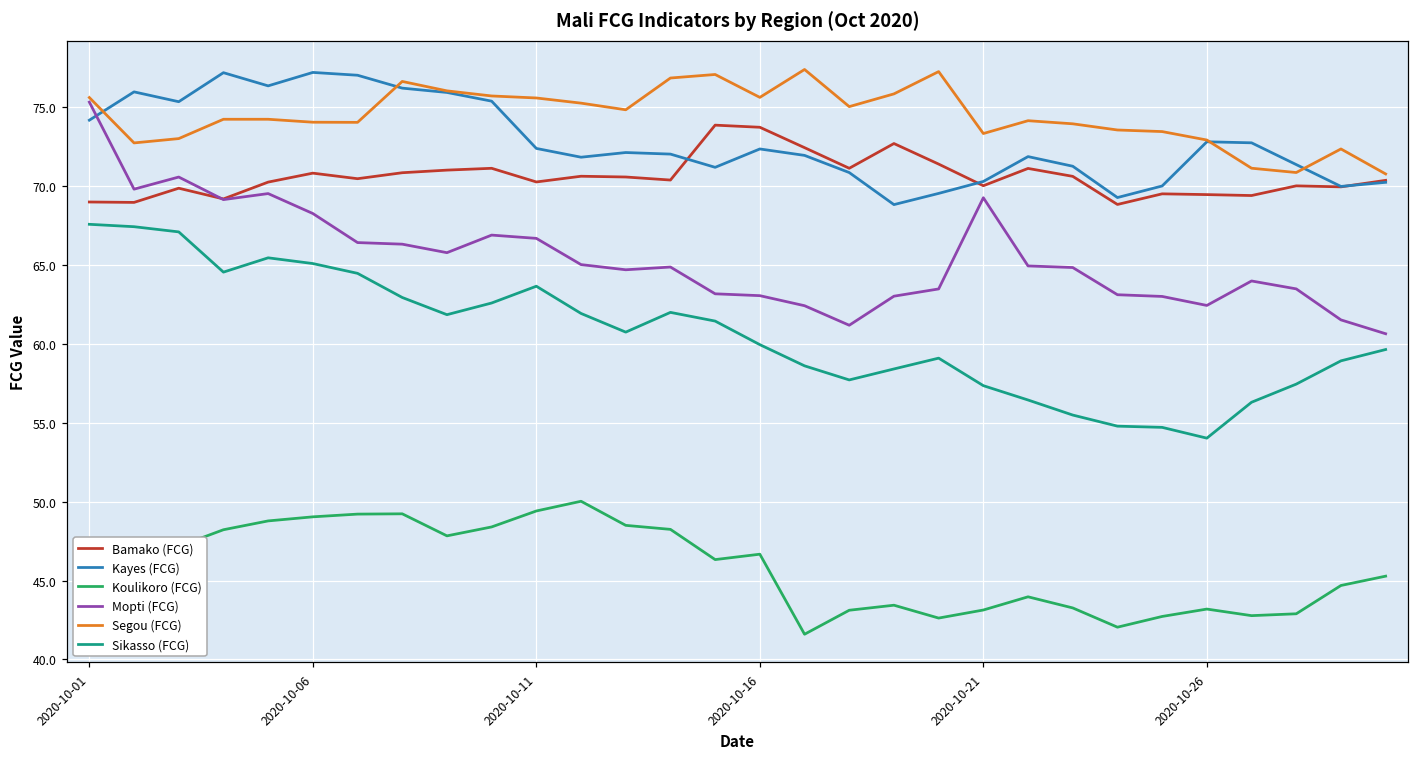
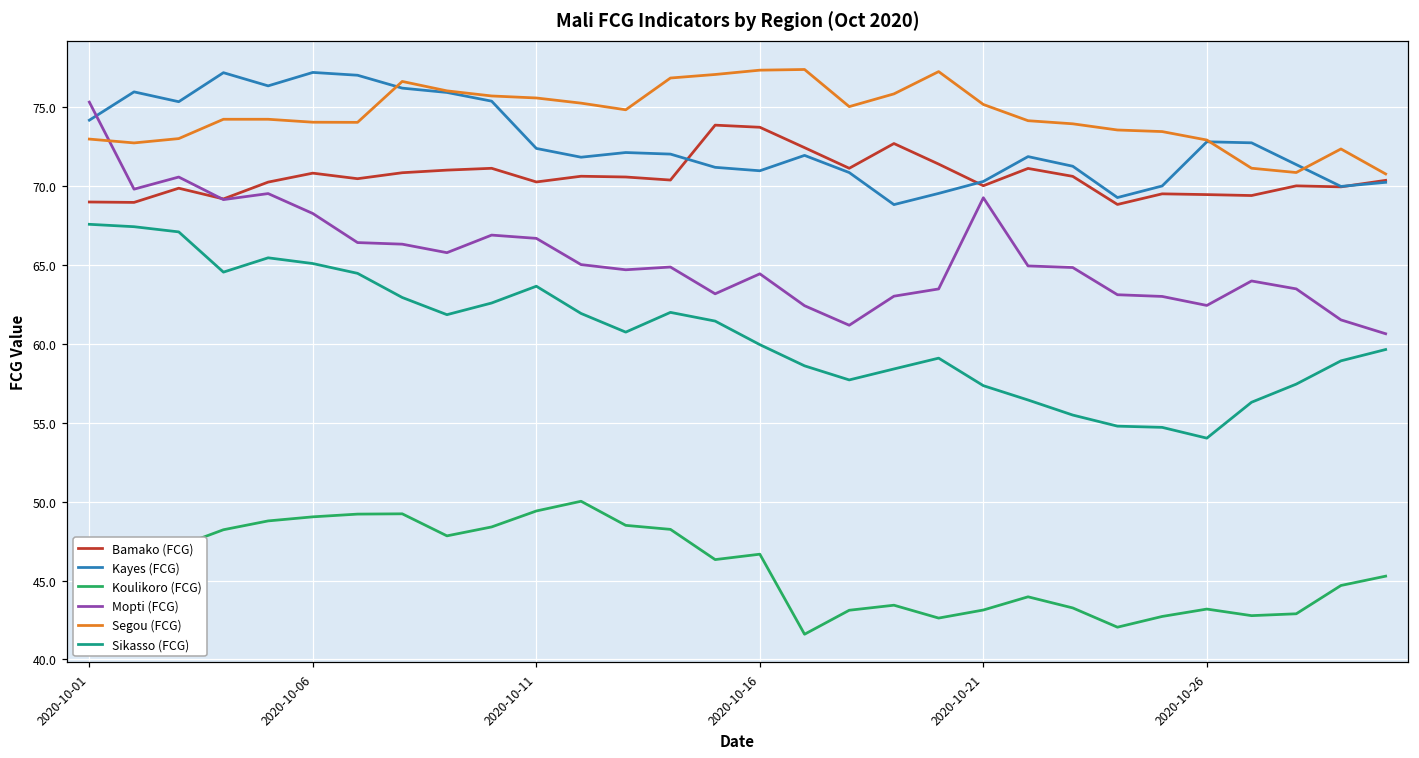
Segou (FCG), 2020-10-01: 75.6 -> 73.0
Kayes (FCG), 2020-10-16: 72.4 -> 71.0
Mopti (FCG), 2020-10-16: 63.1 -> 64.4
Segou (FCG), 2020-10-16: 75.6 -> 77.4
Segou (FCG), 2020-10-21: 73.3 -> 75.2
